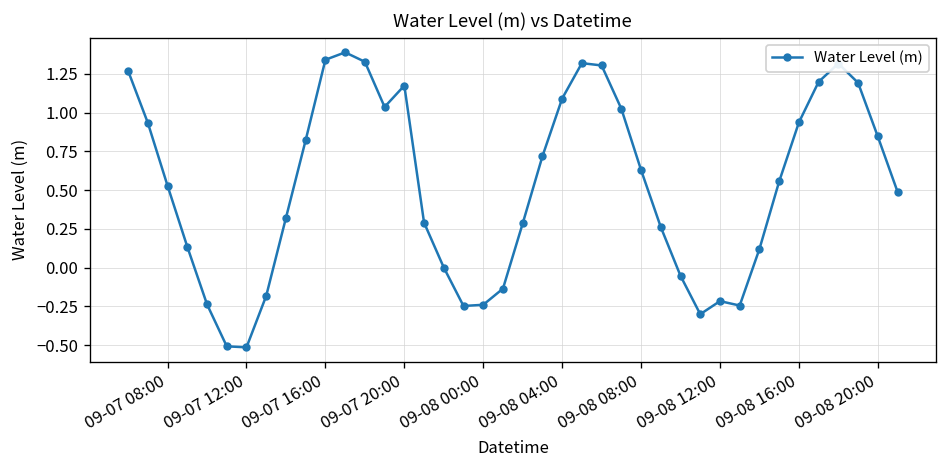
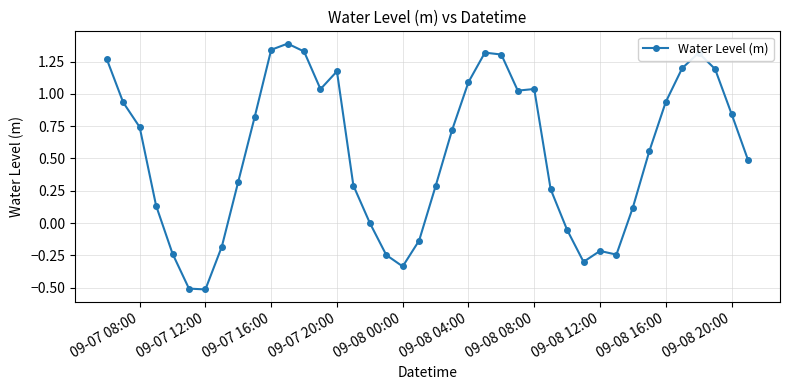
09-07 08:00: 0.53 -> 0.74
09-08 00:00: -0.24 -> -0.34
09-08 08:00: 0.63 -> 1.04
